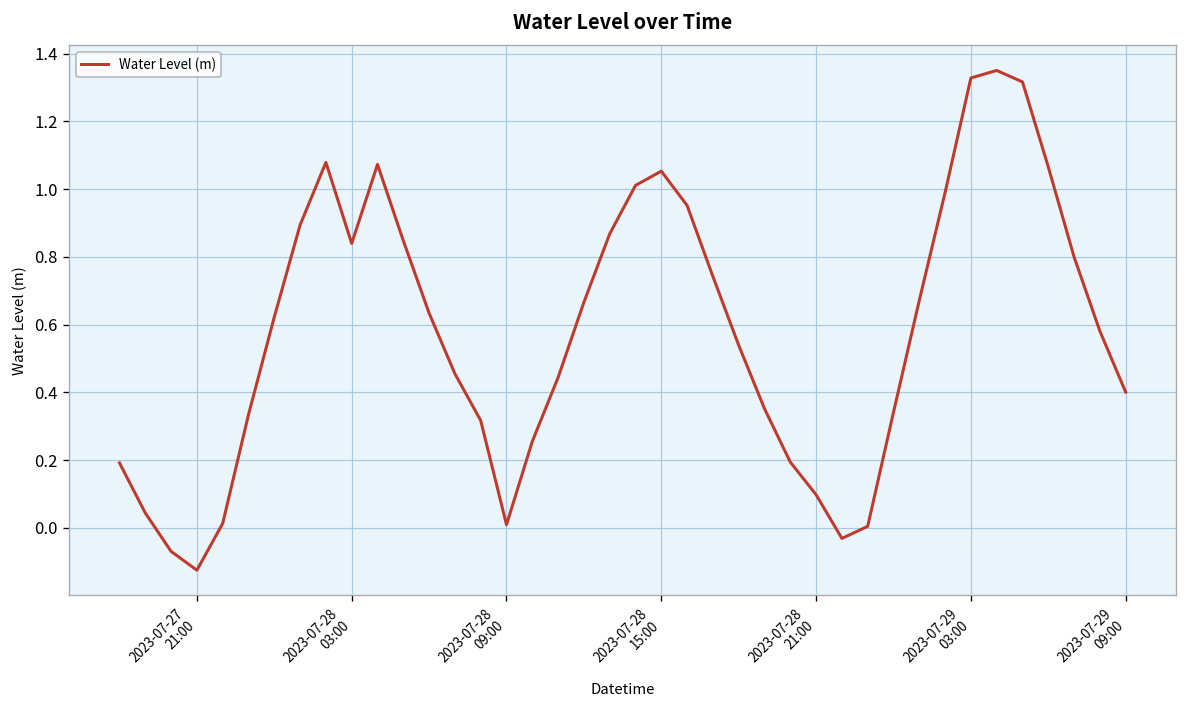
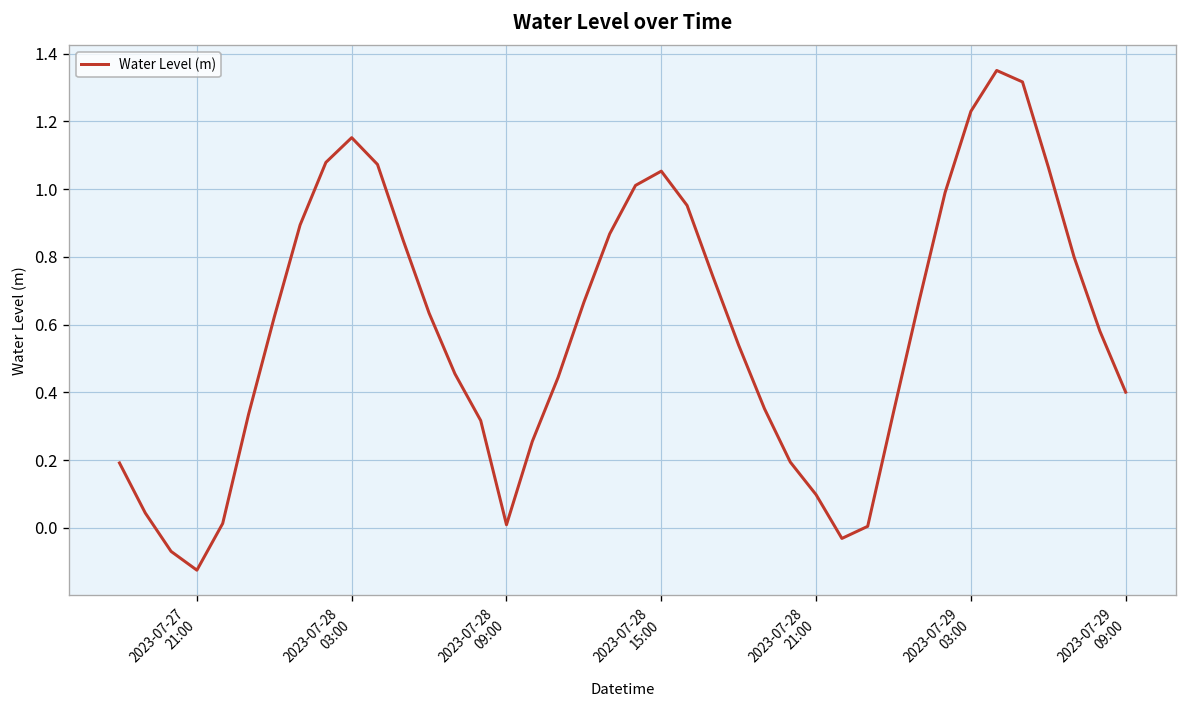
2023-07-28 03:00: 0.84 -> 1.15
2023-07-29 03:00: 1.33 -> 1.23
